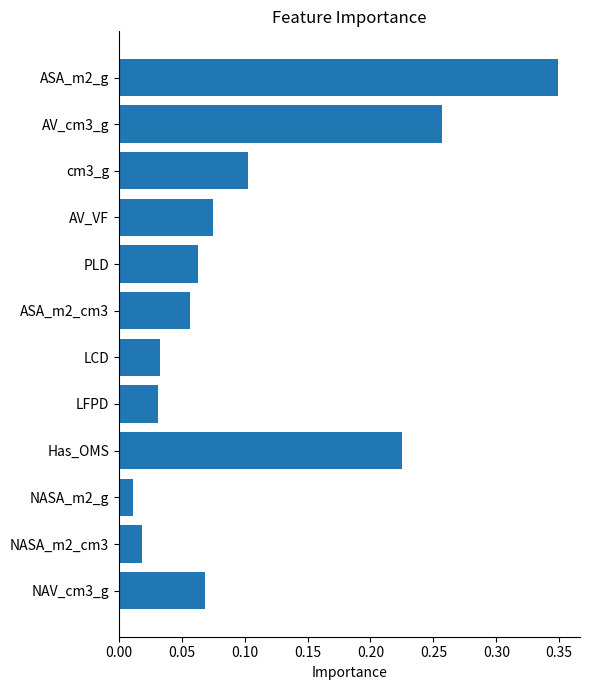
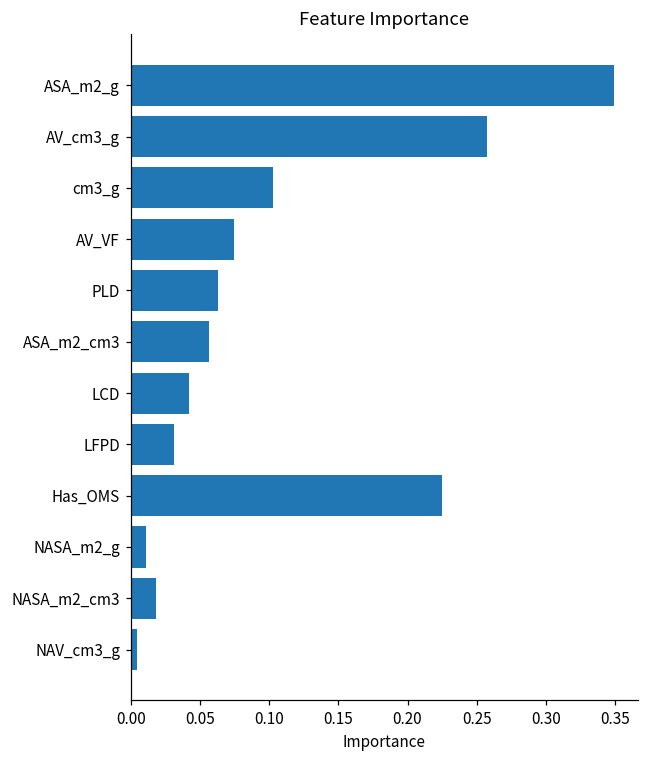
LCD: 0.032 -> 0.042
NAV_cm3_g: 0.068 -> 0.005
